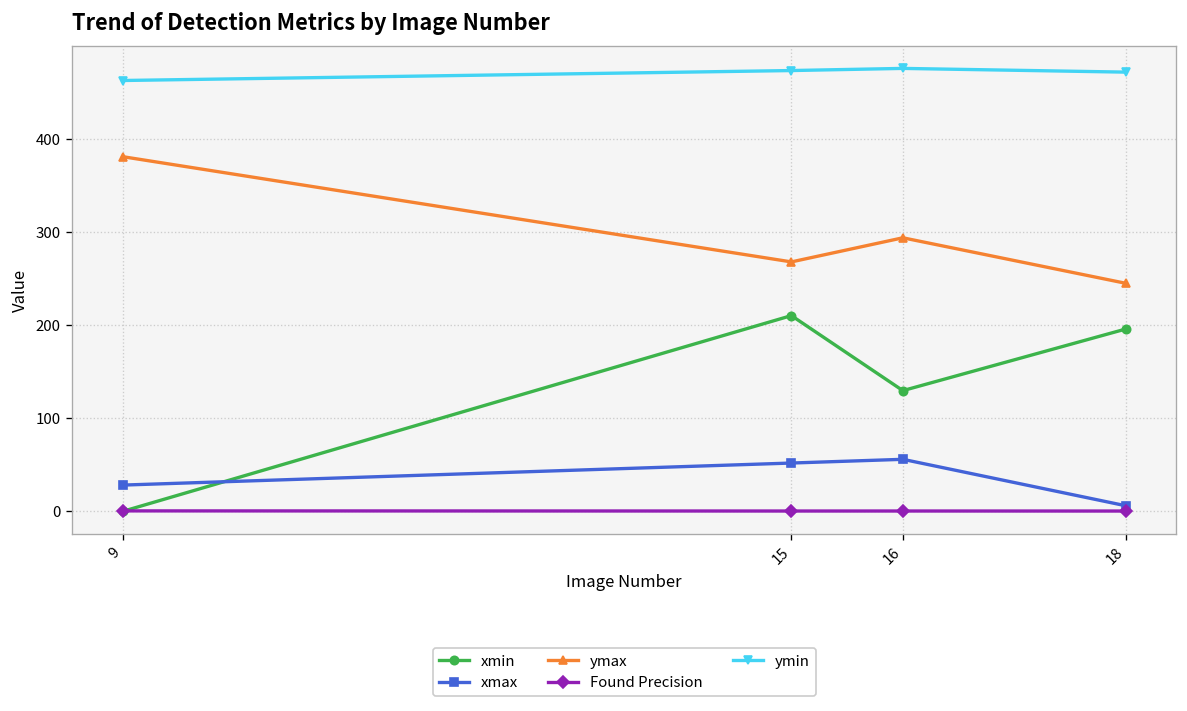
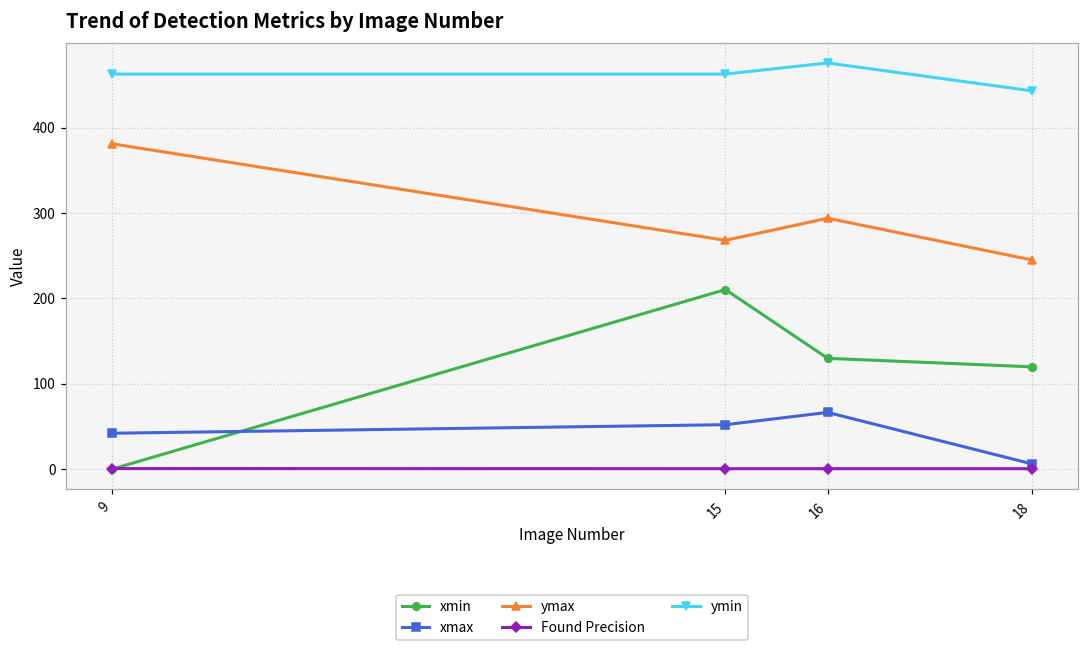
xmax, 9: 30 -> 40
ymin, 15: 470 -> 460
xmax, 16: 60 -> 70
xmin, 18: 200 -> 120
ymin, 18: 470 -> 440
